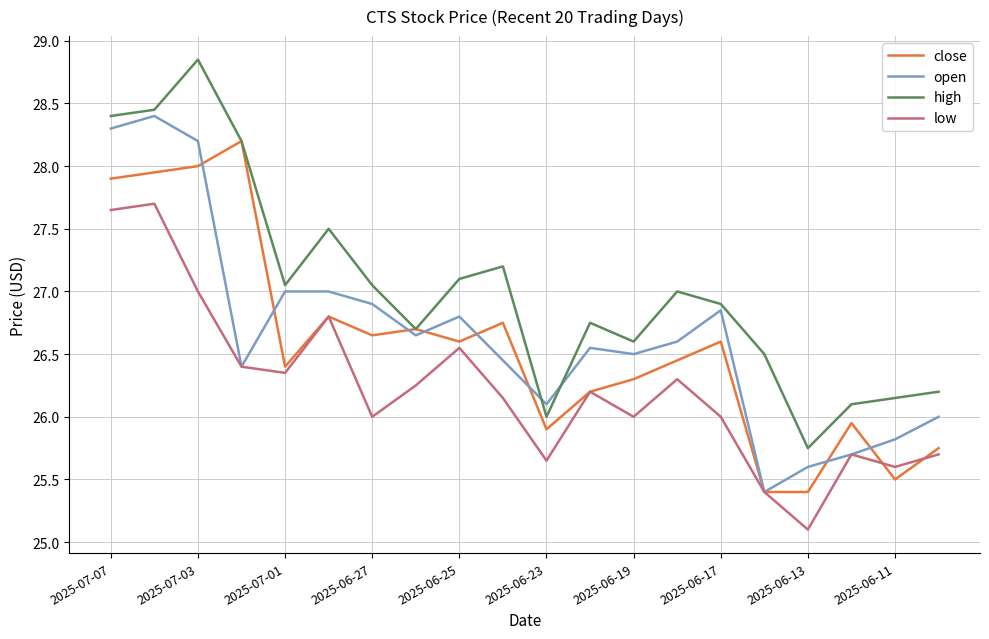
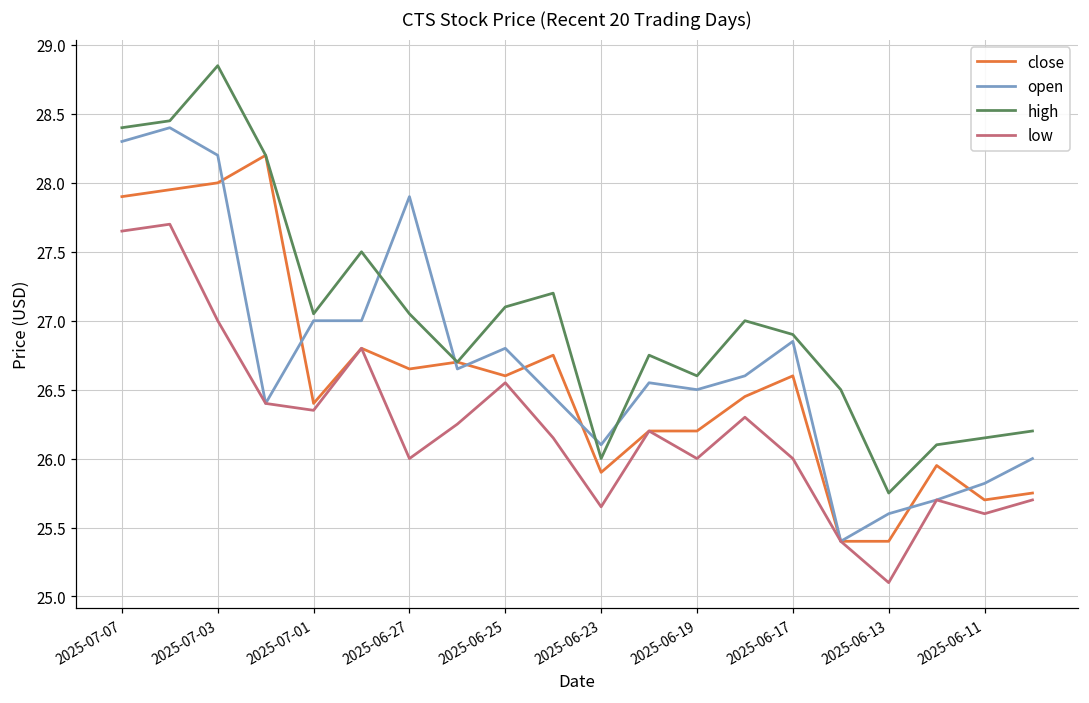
open, 2025-06-27: 26.9 -> 27.9
close, 2025-06-19: 26.3 -> 26.2
close, 2025-06-11: 25.5 -> 25.7
